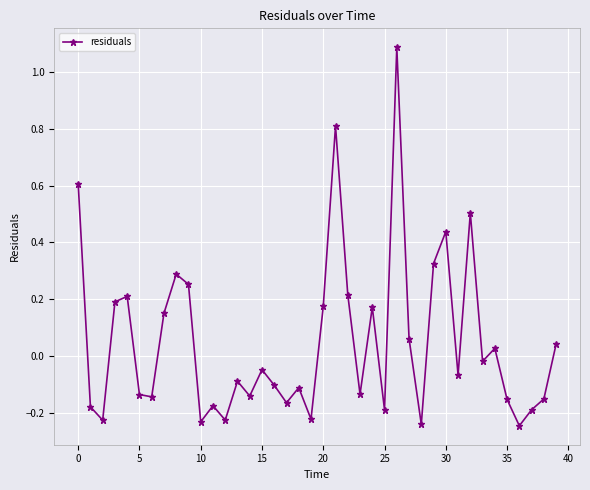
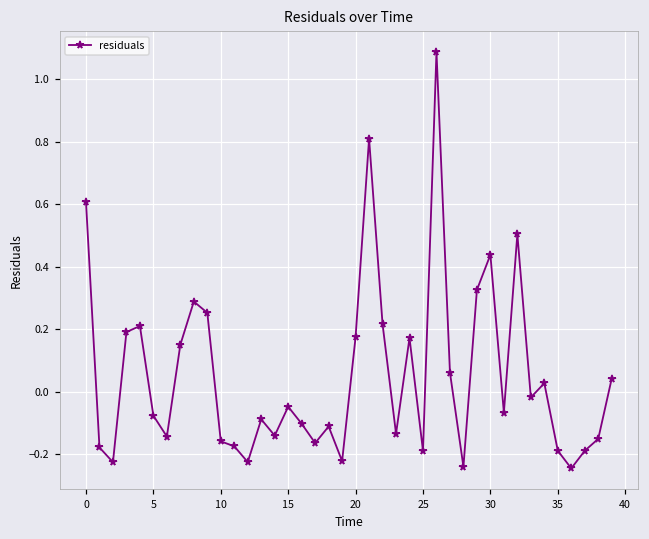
5: -0.14 -> -0.08
10: -0.23 -> -0.16
35: -0.15 -> -0.19
